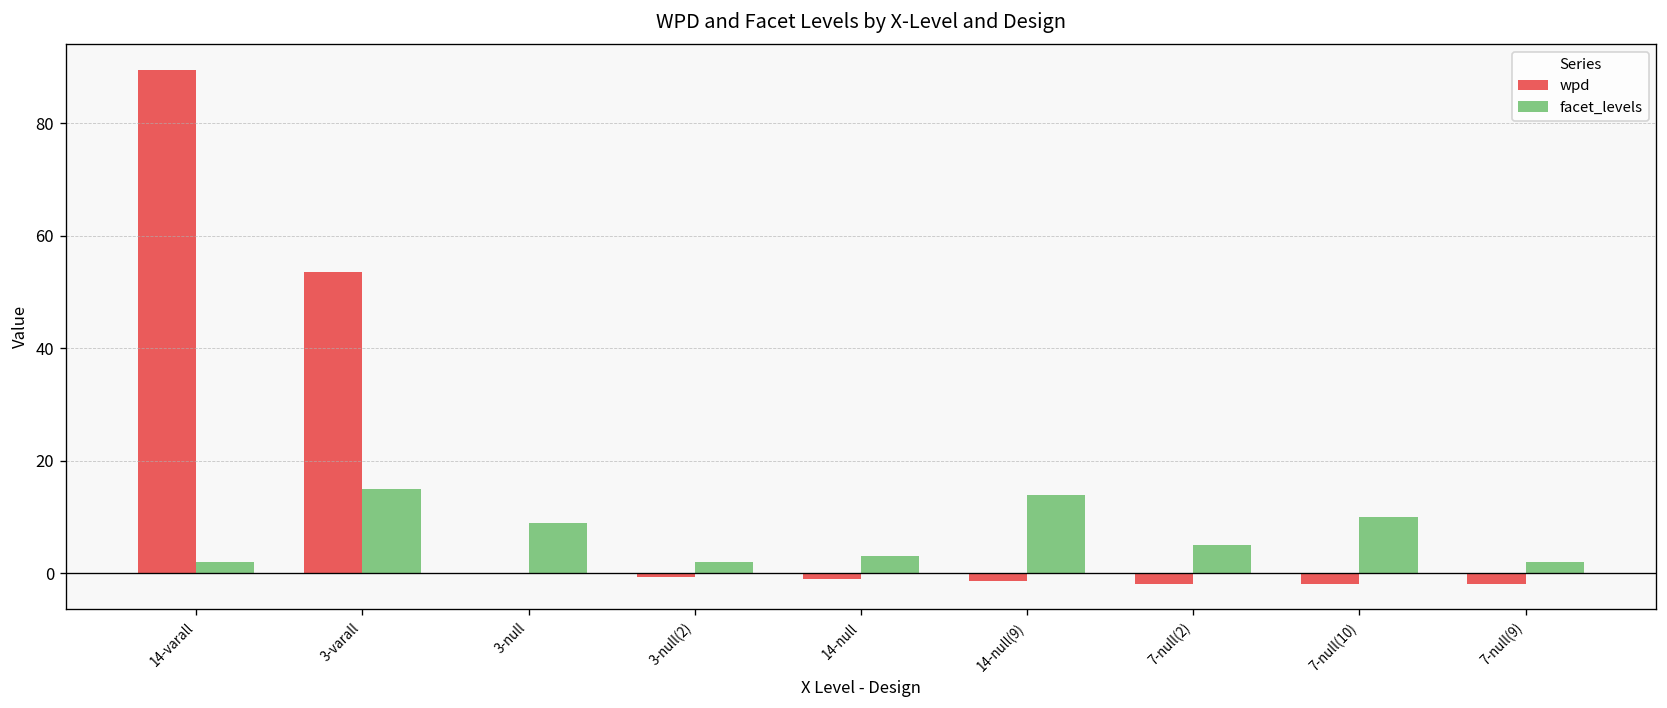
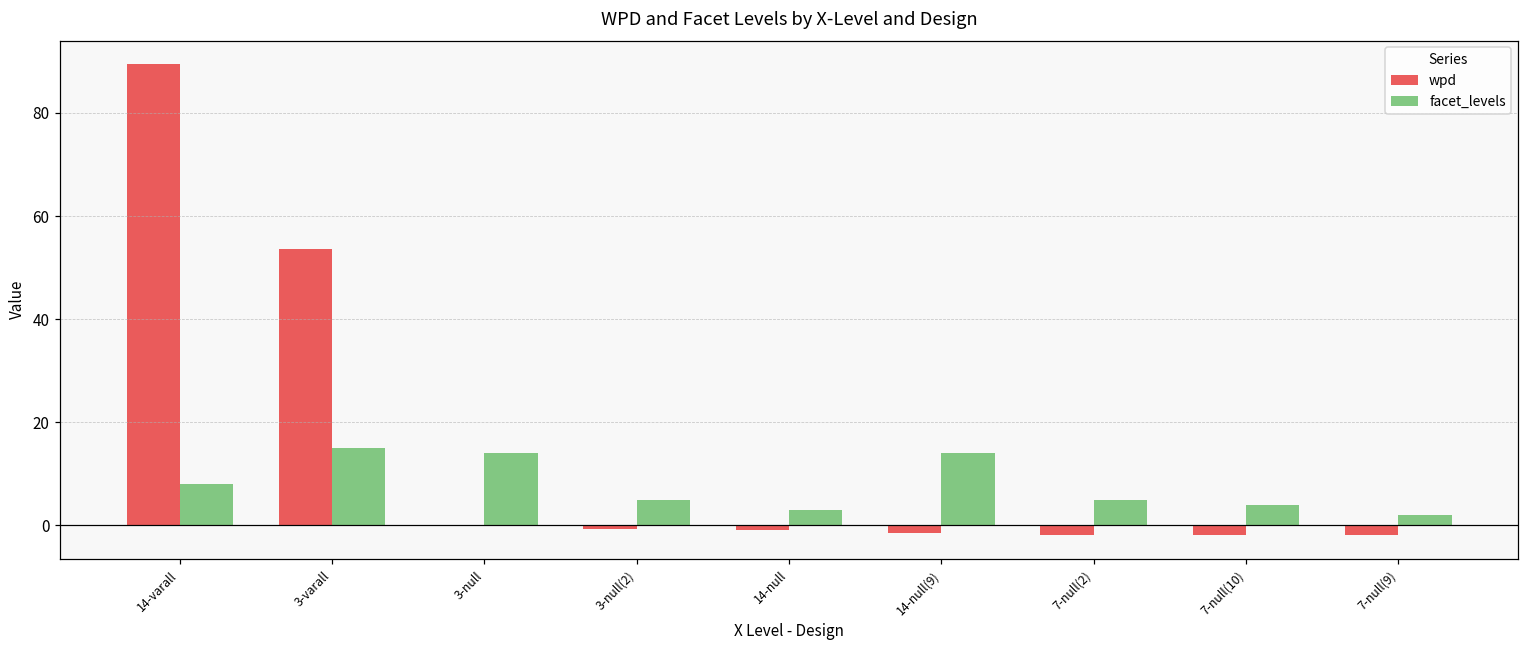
facet_levels, 14-varall: 2 -> 8
facet_levels, 3-null: 9 -> 14
facet_levels, 3-null(2): 2 -> 5
facet_levels, 7-null(10): 10 -> 4
